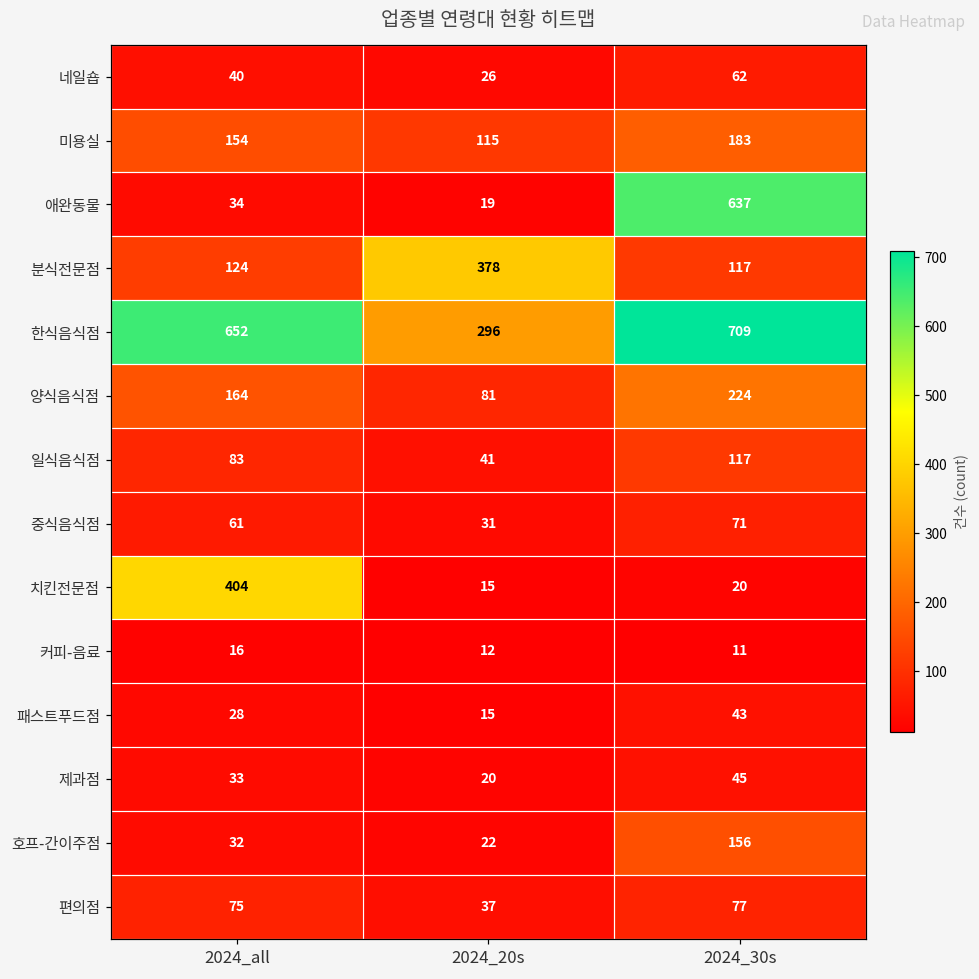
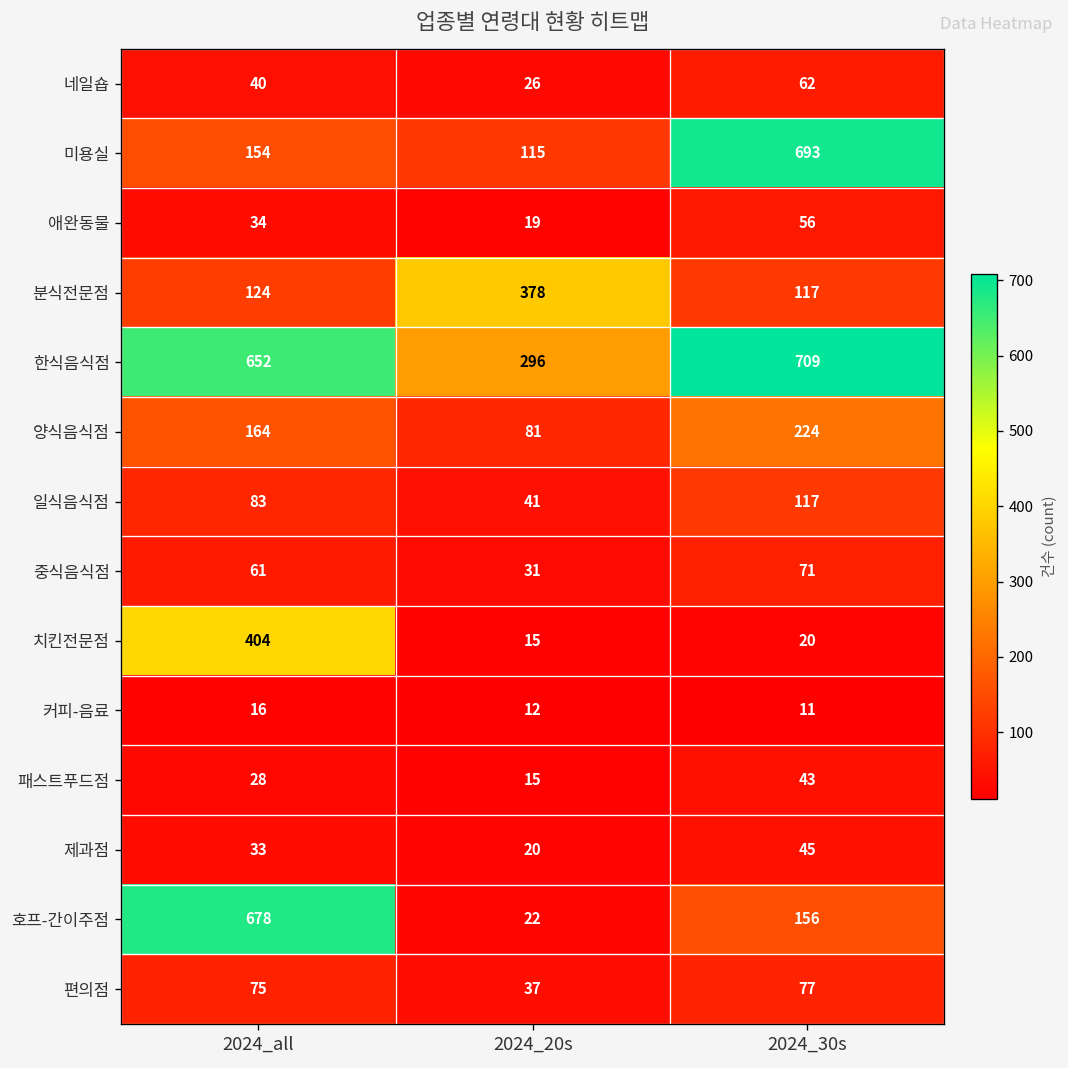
미용실, 2024_30s: 183 -> 693
애완동물, 2024_30s: 637 -> 56
호프-간이주점, 2024_all: 32 -> 678
